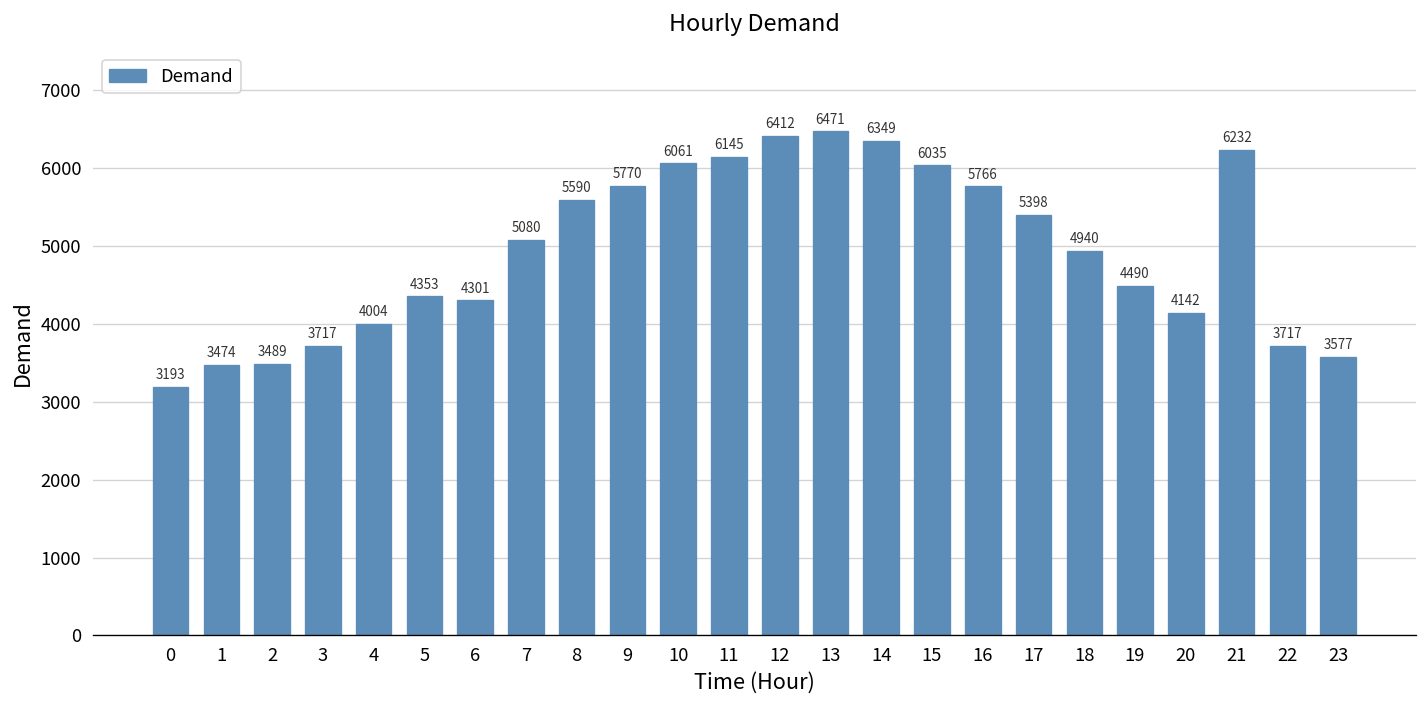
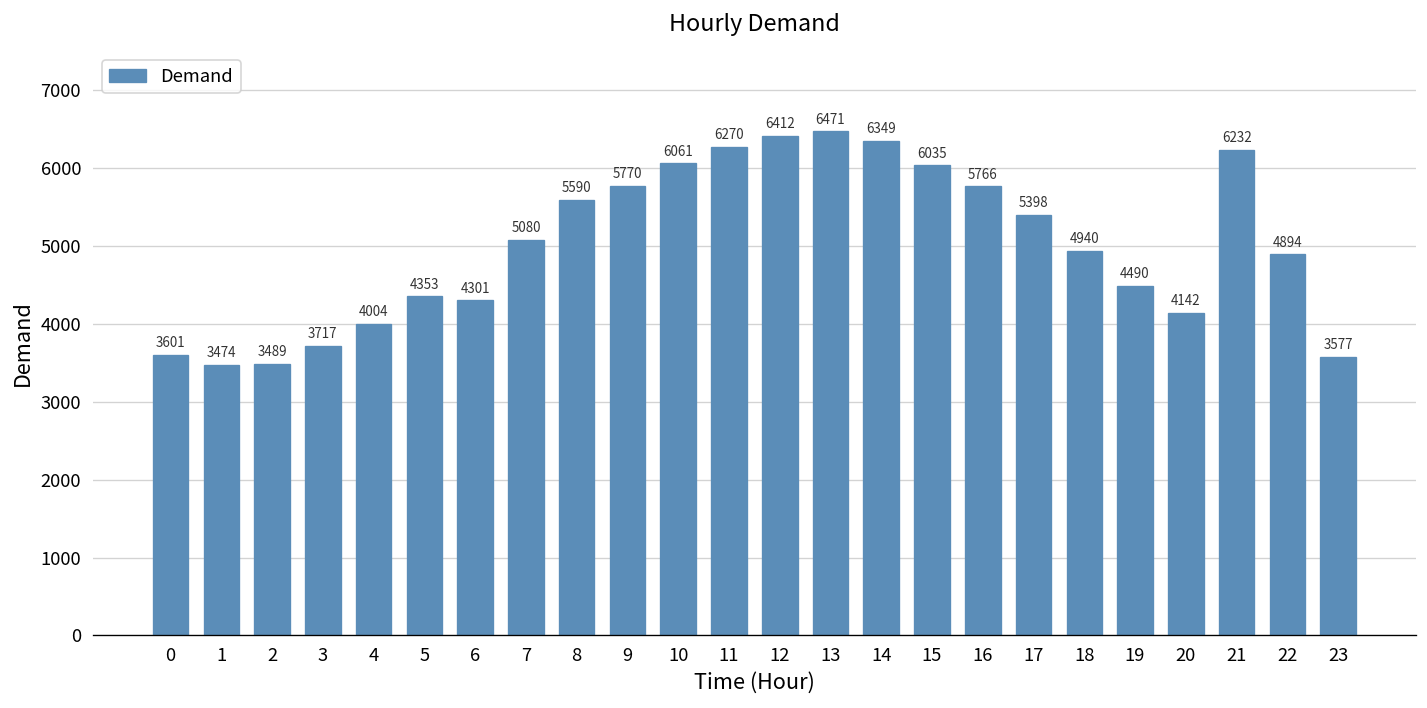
0: 3193 -> 3601
11: 6145 -> 6270
22: 3717 -> 4894
